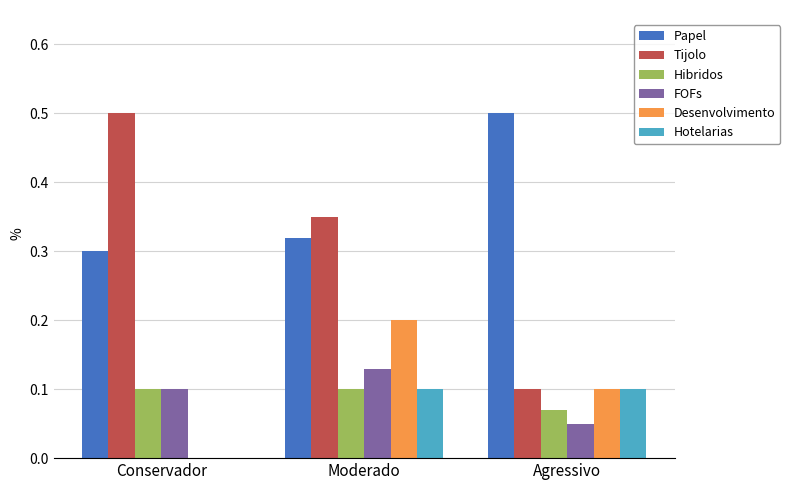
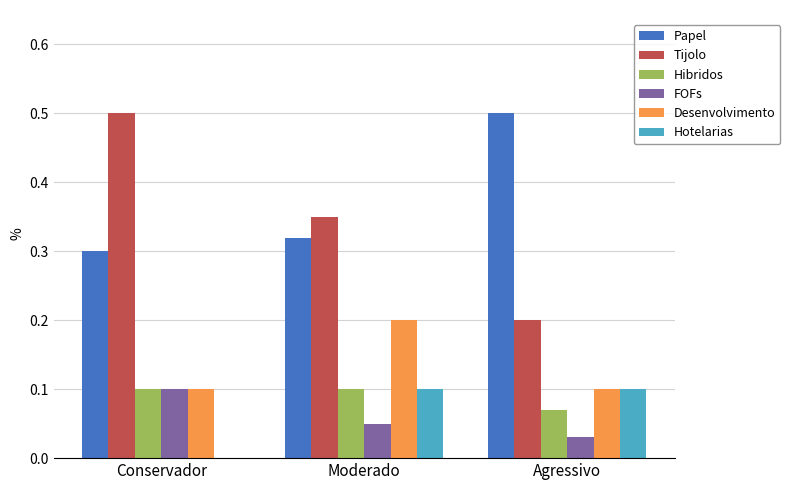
Desenvolvimento, Conservador: 0.0 -> 0.1
FOFs, Moderado: 0.13 -> 0.05
Tijolo, Agressivo: 0.1 -> 0.2
FOFs, Agressivo: 0.05 -> 0.03
